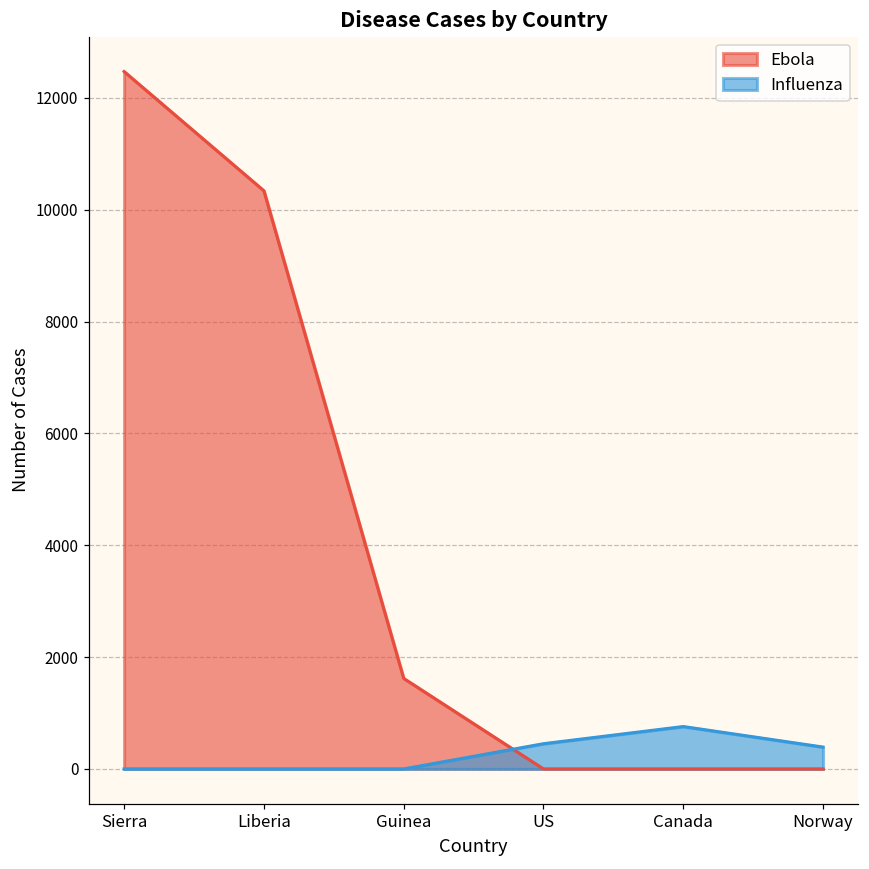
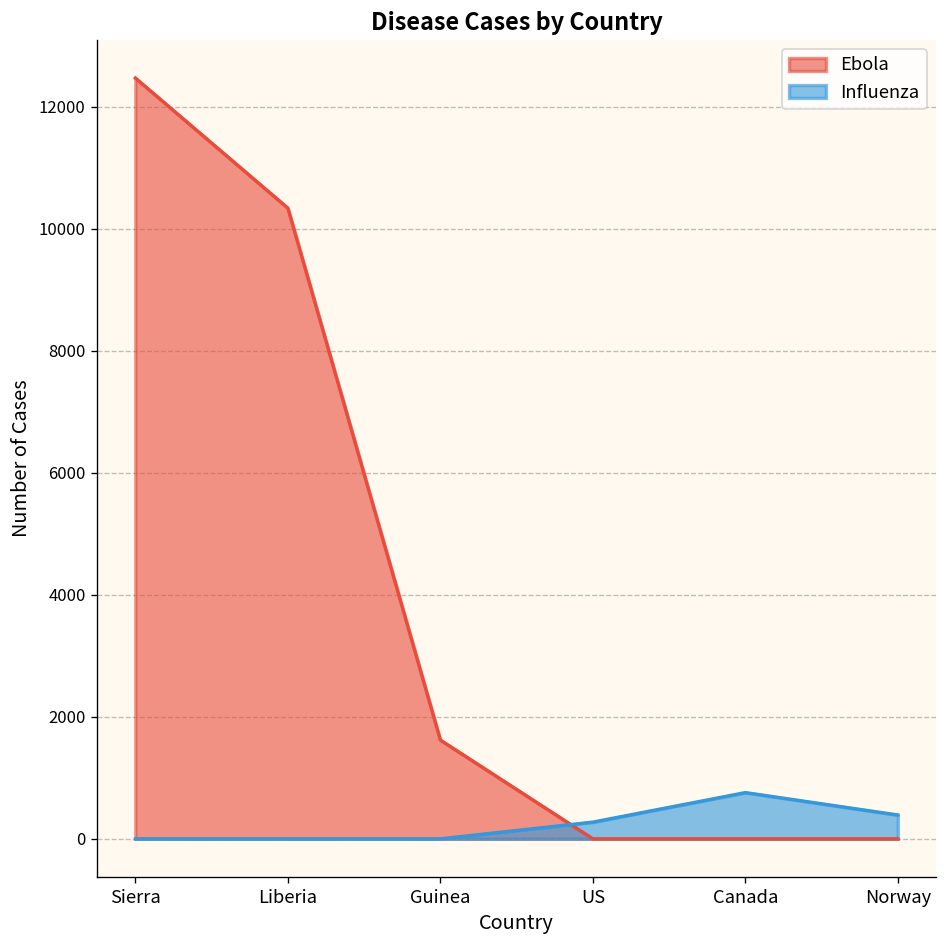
Influenza, US: 500 -> 300
